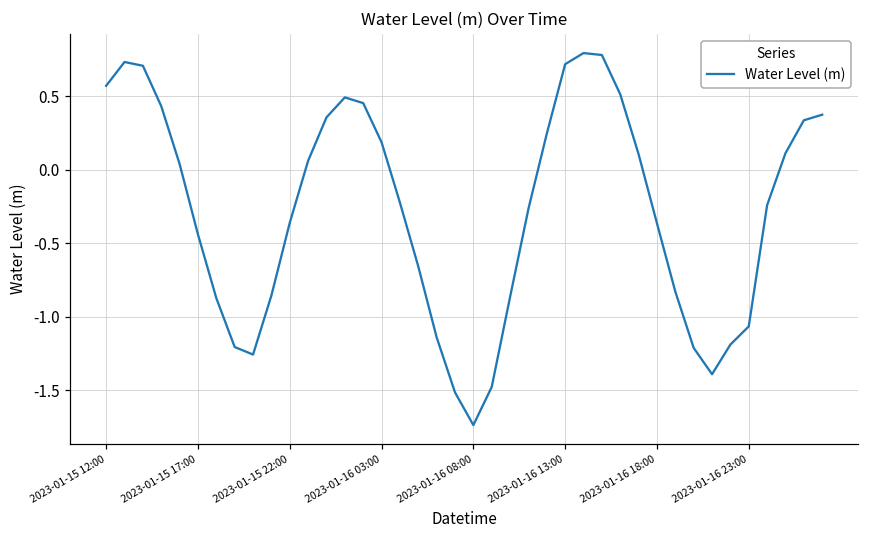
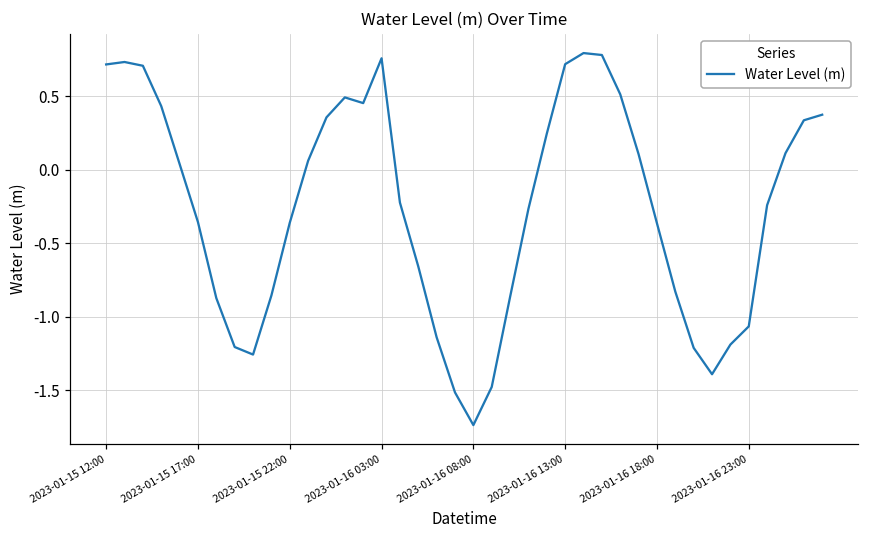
2023-01-15 12:00: 0.57 -> 0.72
2023-01-15 17:00: -0.44 -> -0.36
2023-01-16 03:00: 0.19 -> 0.76
